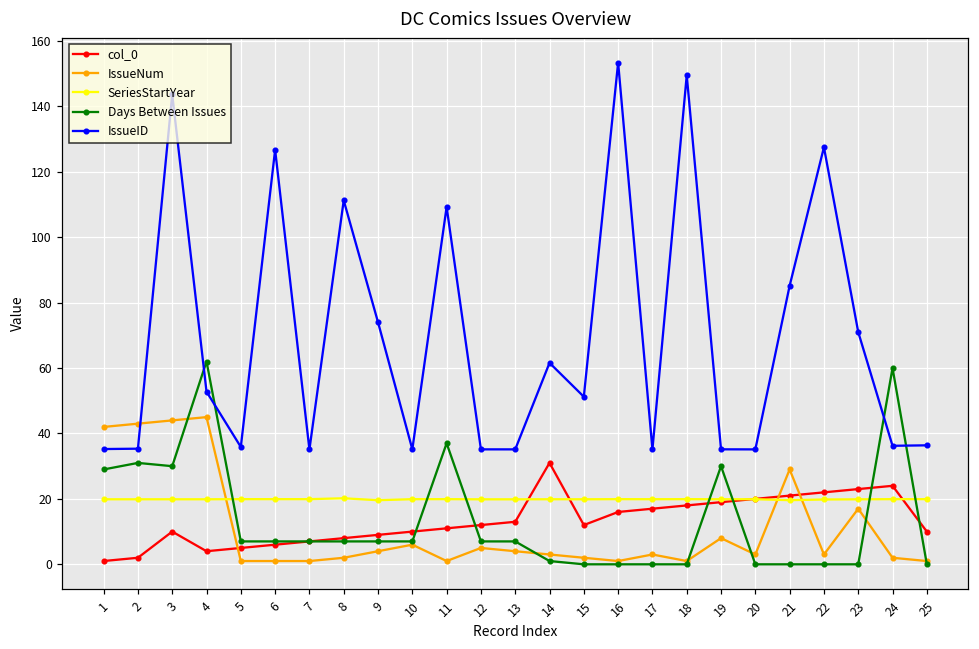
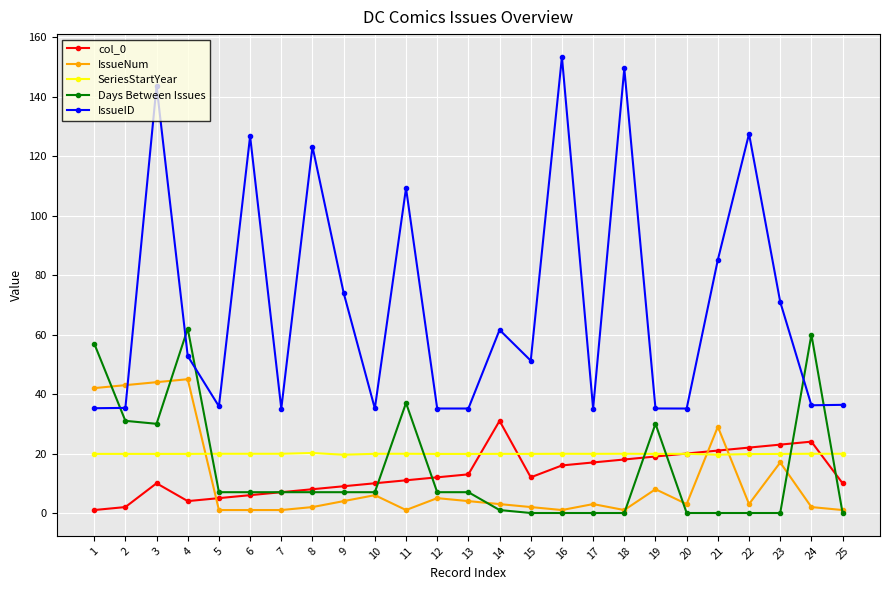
Days Between Issues, 1: 29 -> 57
IssueID, 8: 111 -> 123
